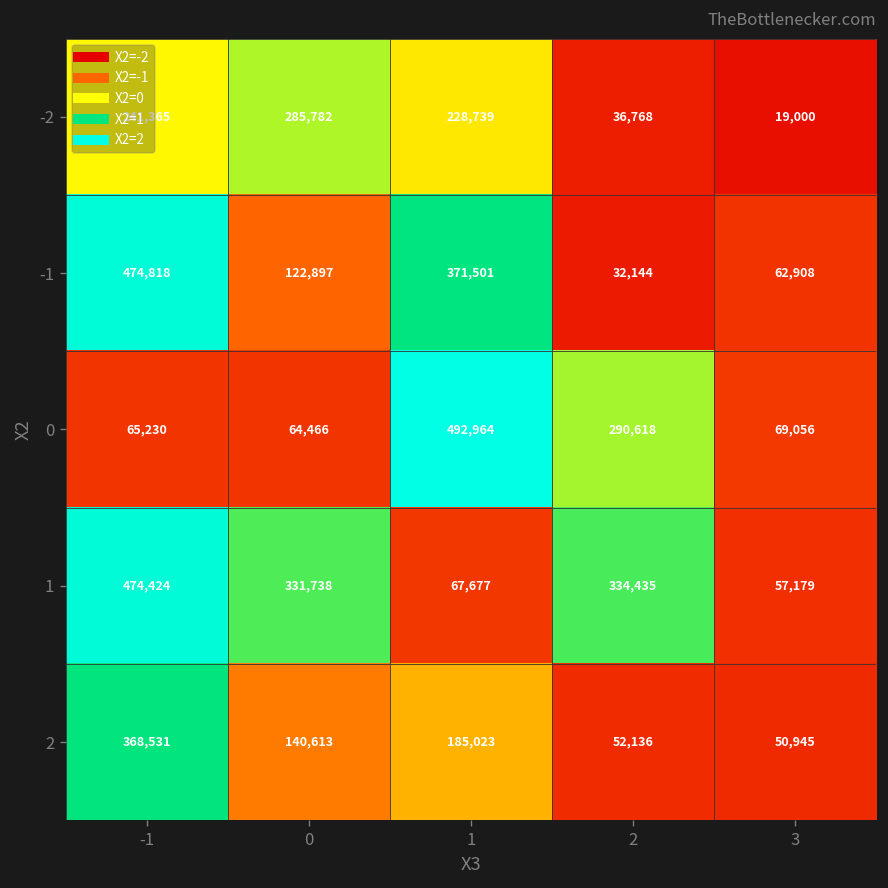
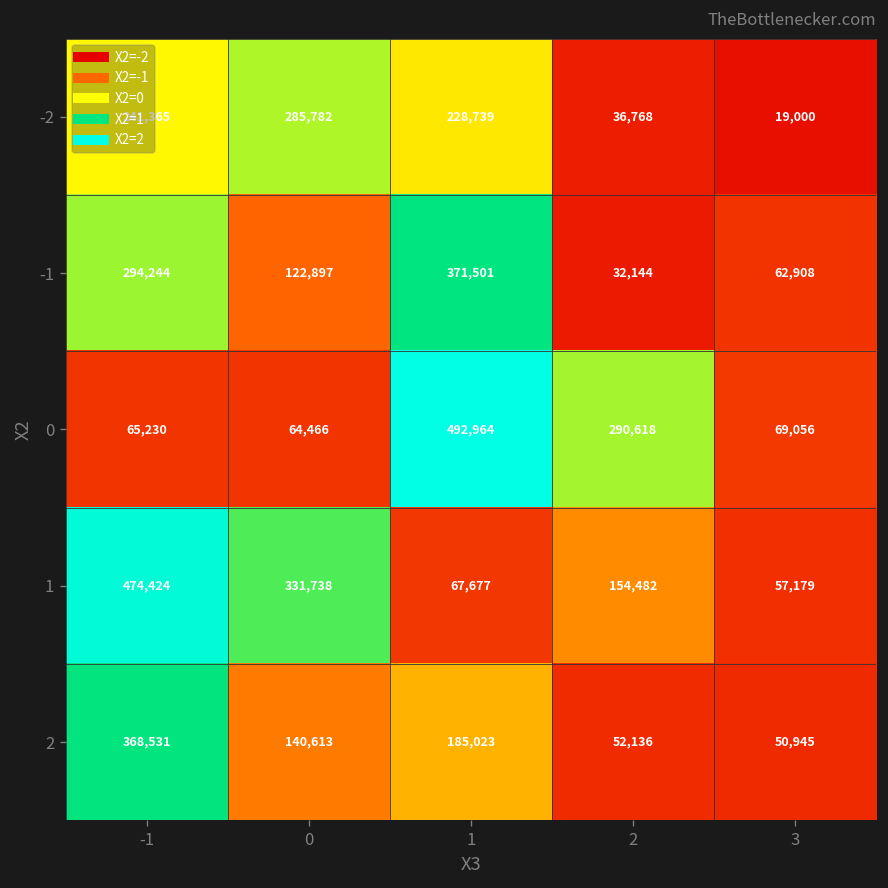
-1, -1: 474,818 -> 294,244
1, 2: 334,435 -> 154,482
